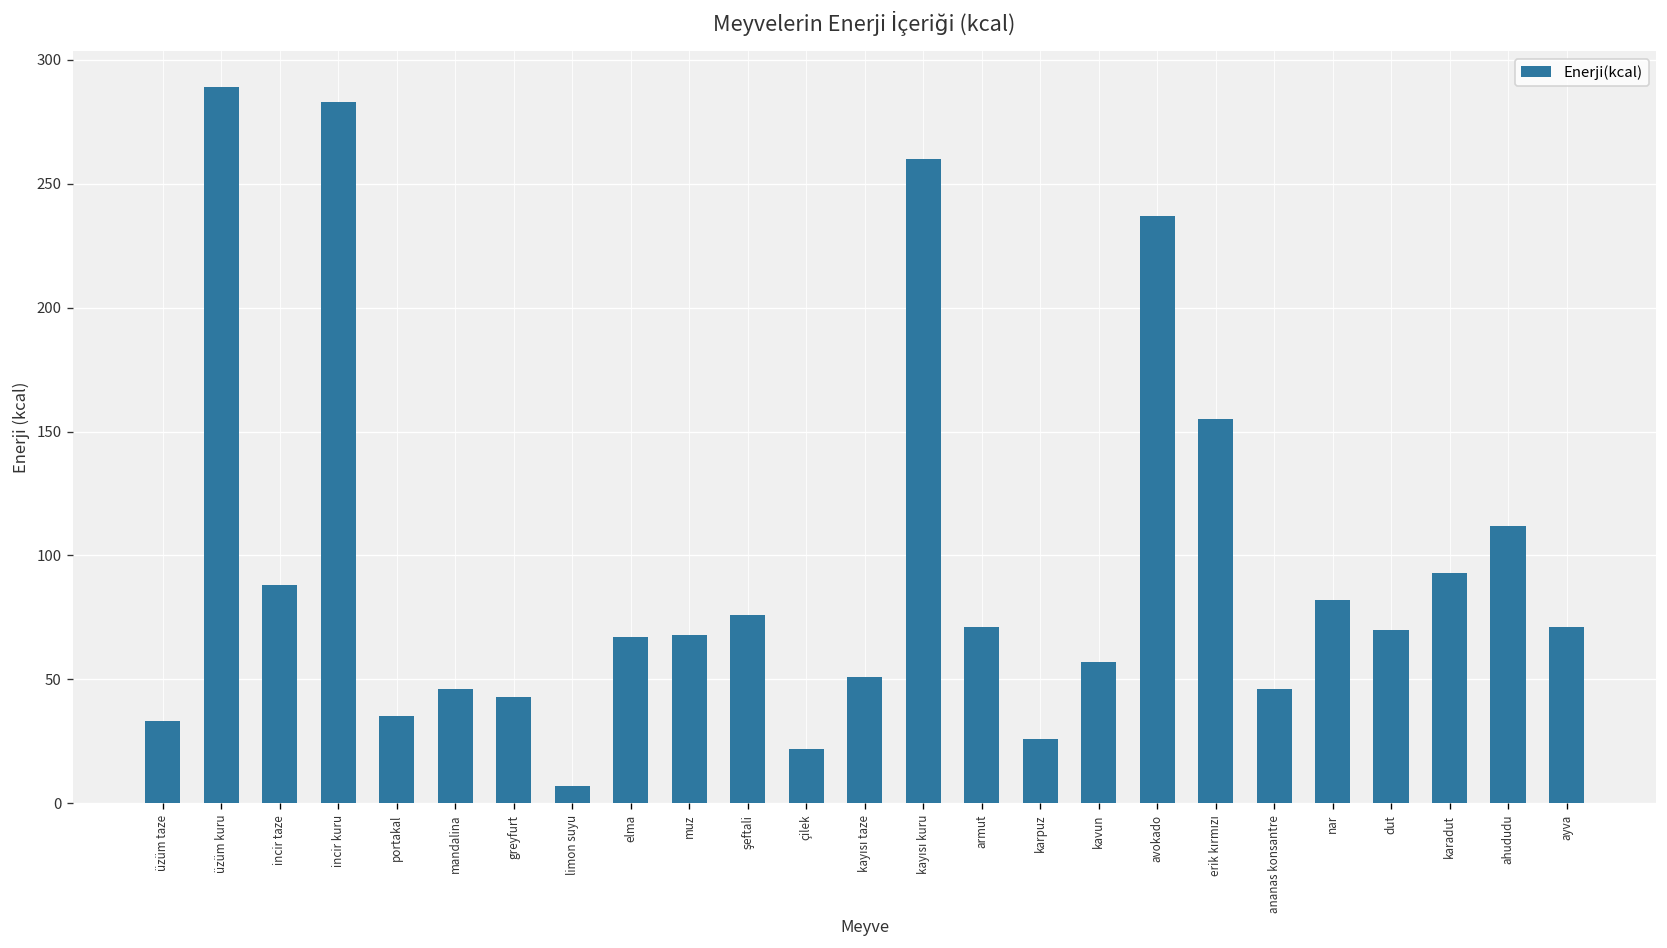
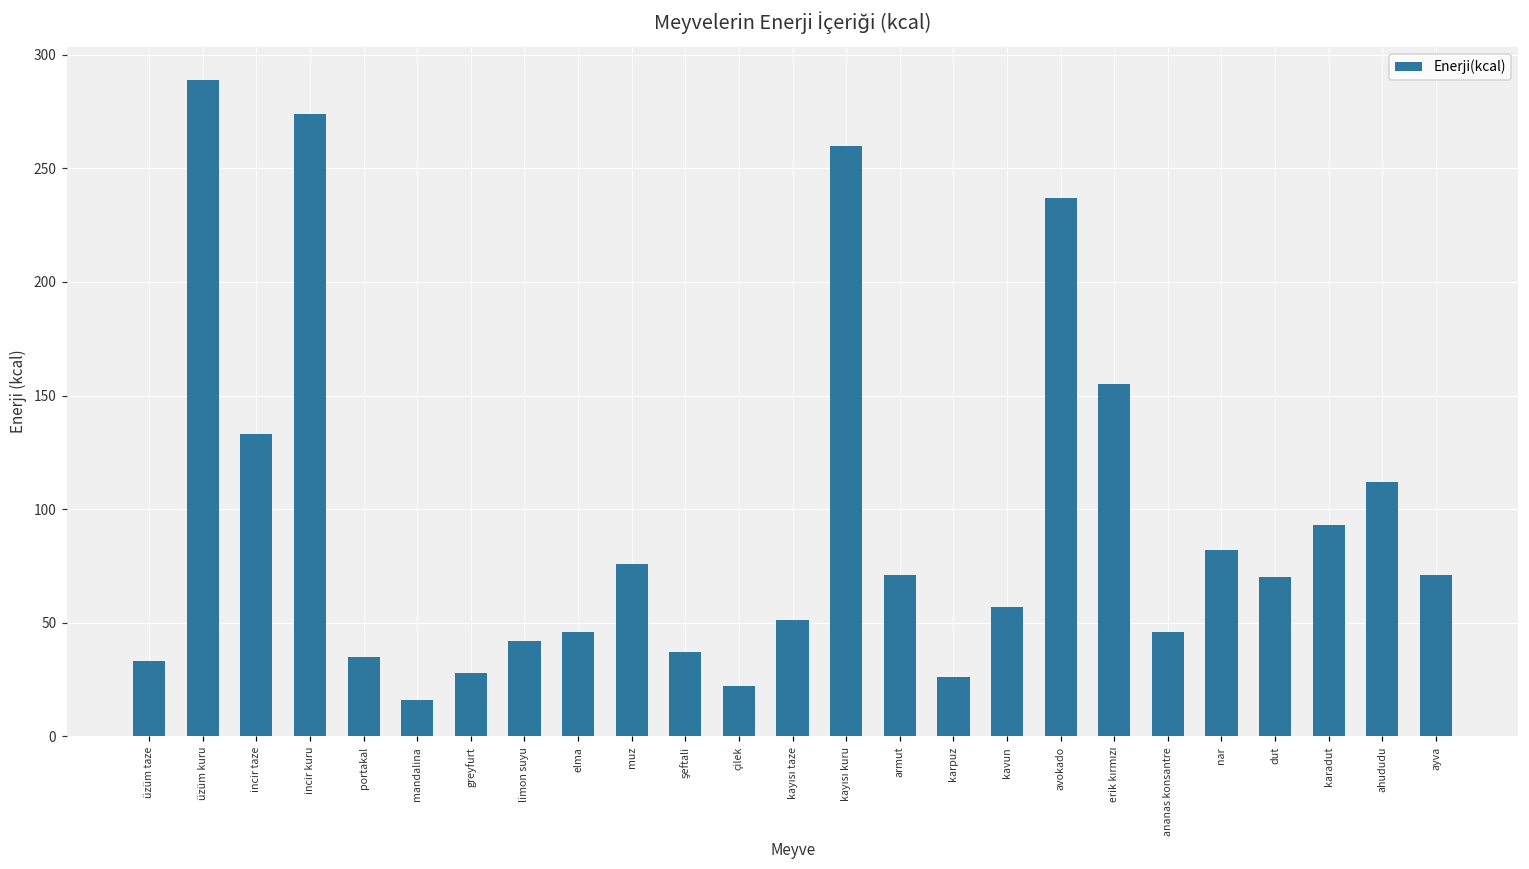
incir taze: 88 -> 133
incir kuru: 283 -> 274
mandalina: 46 -> 16
greyfurt: 43 -> 28
limon suyu: 7 -> 42
elma: 67 -> 46
muz: 68 -> 76
şeftali: 76 -> 37
